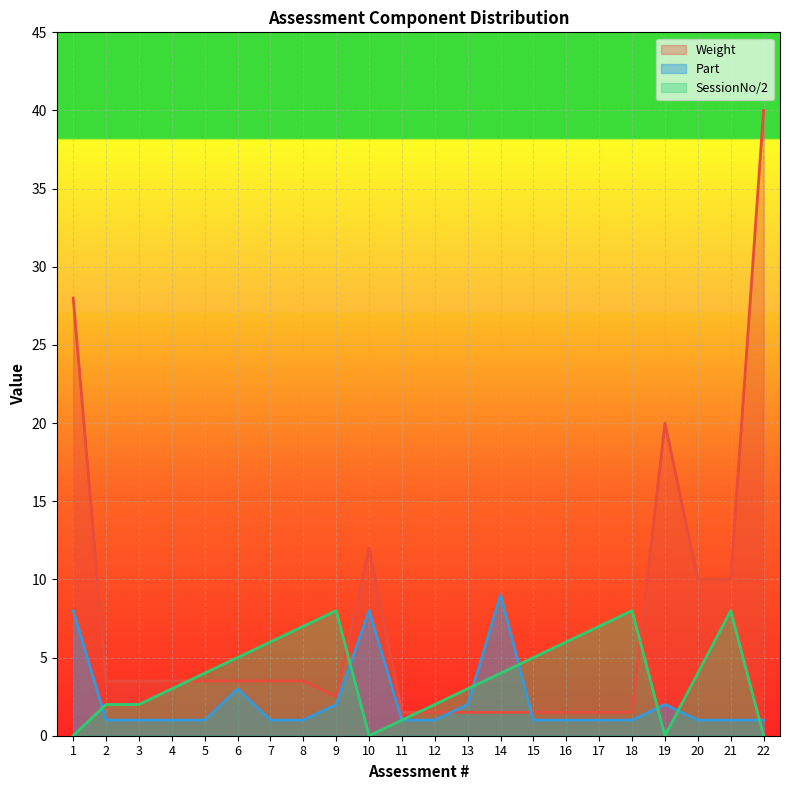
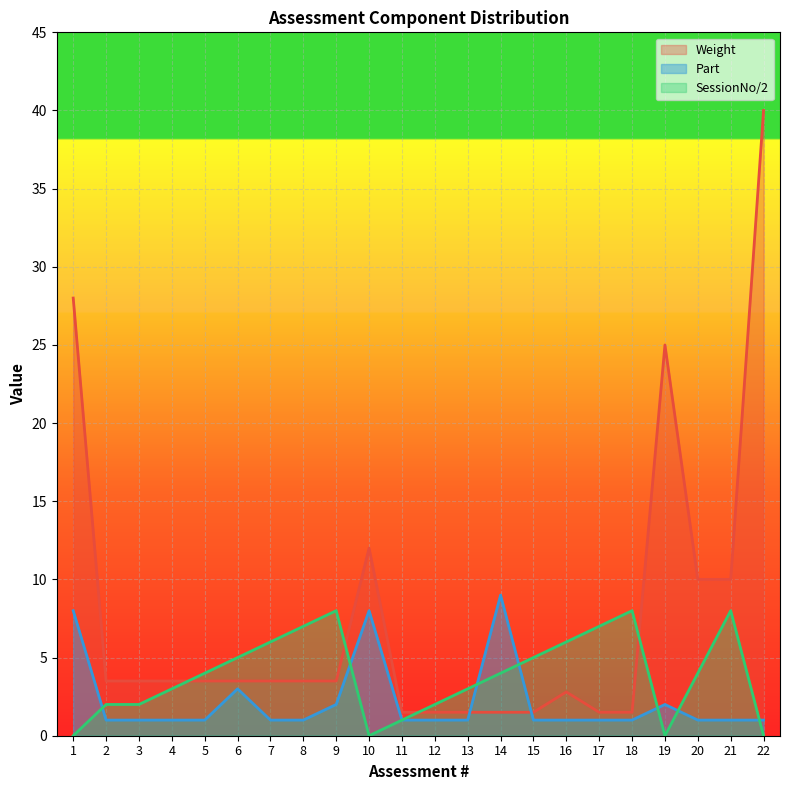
Weight, 9: 2.5 -> 3.5
Part, 13: 2 -> 1
Weight, 16: 1.5 -> 2.8
Weight, 19: 20 -> 25
